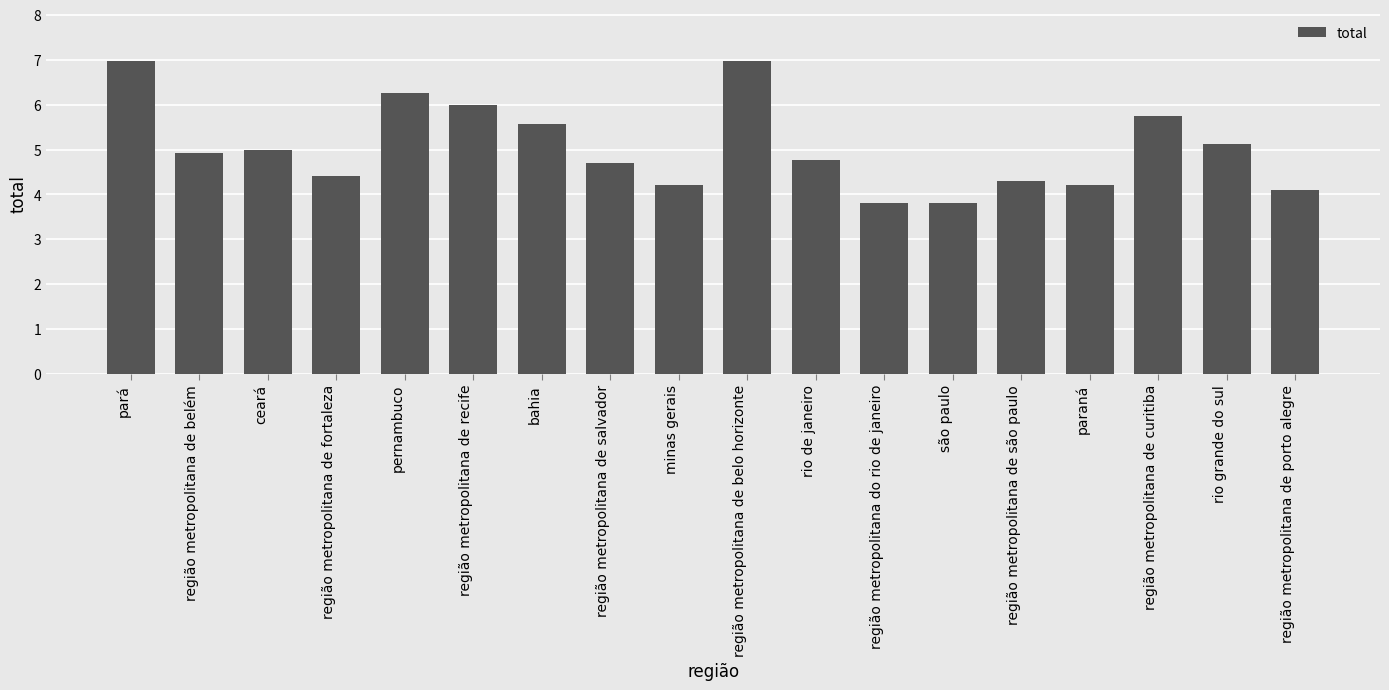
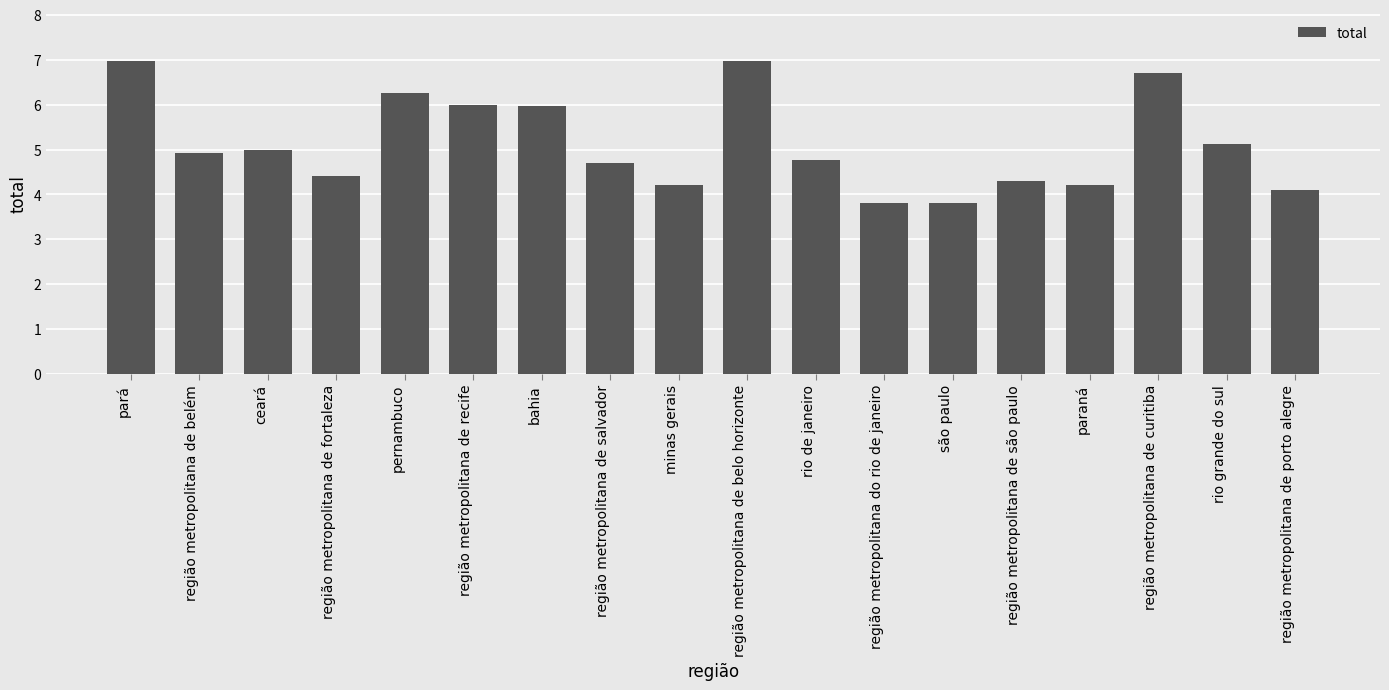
bahia: 5.6 -> 6.0
região metropolitana de curitiba: 5.7 -> 6.7
